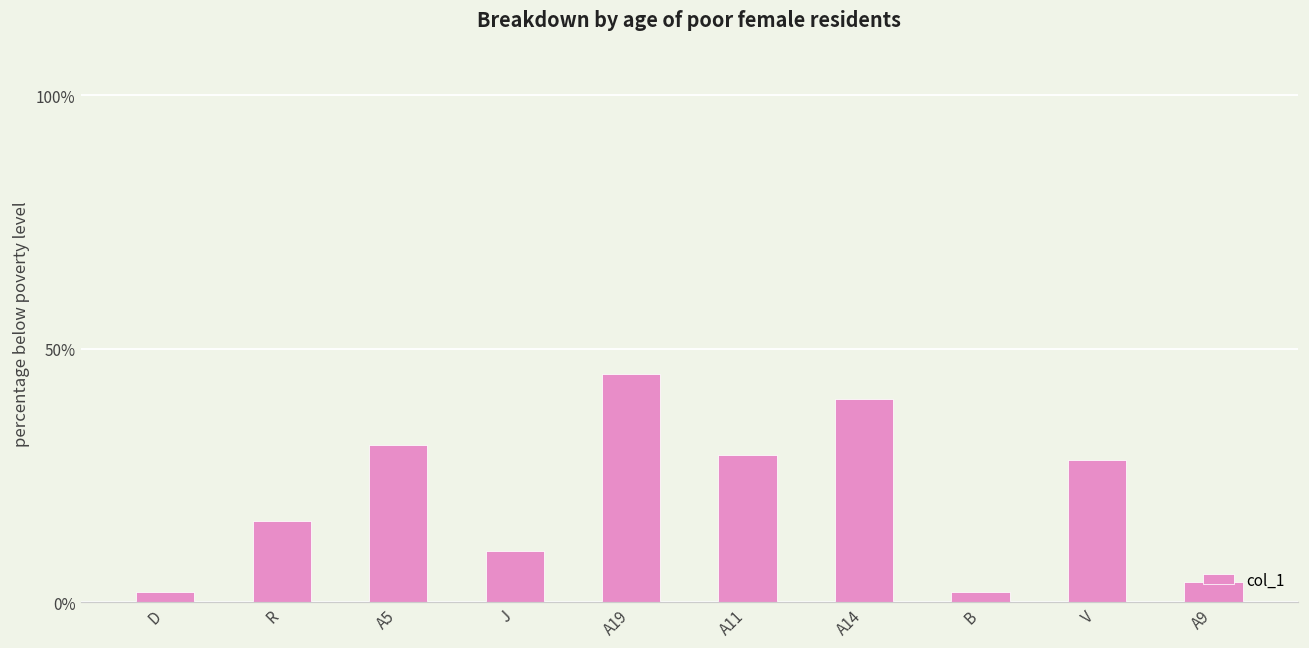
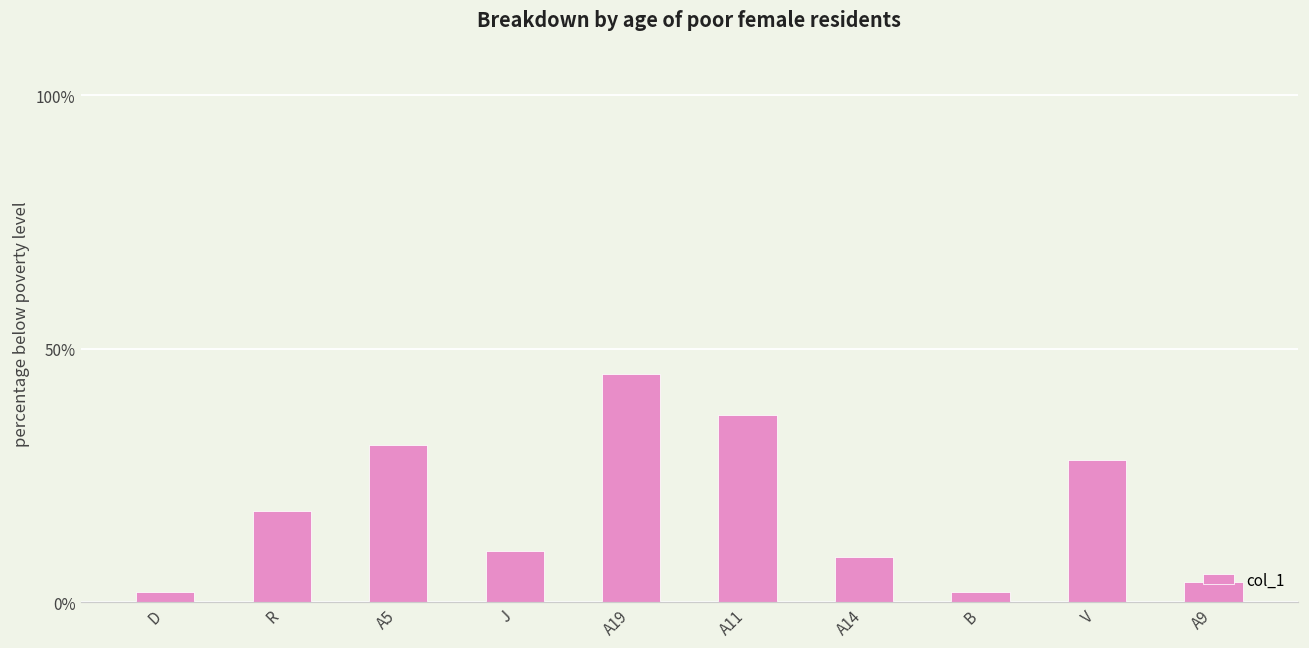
R: 16% -> 18%
A11: 29% -> 37%
A14: 40% -> 9%
